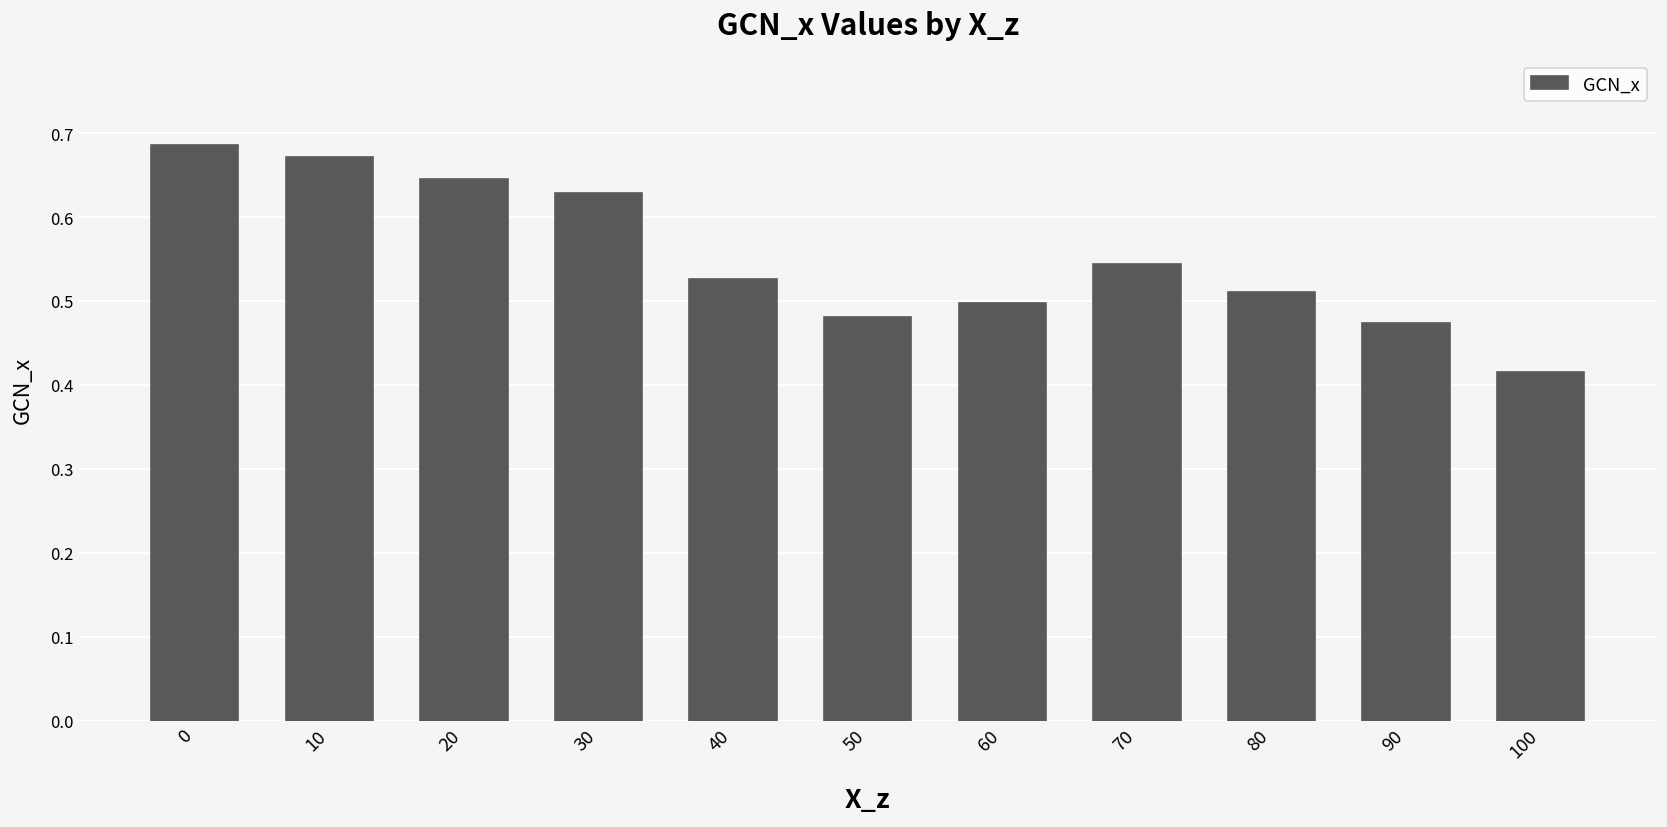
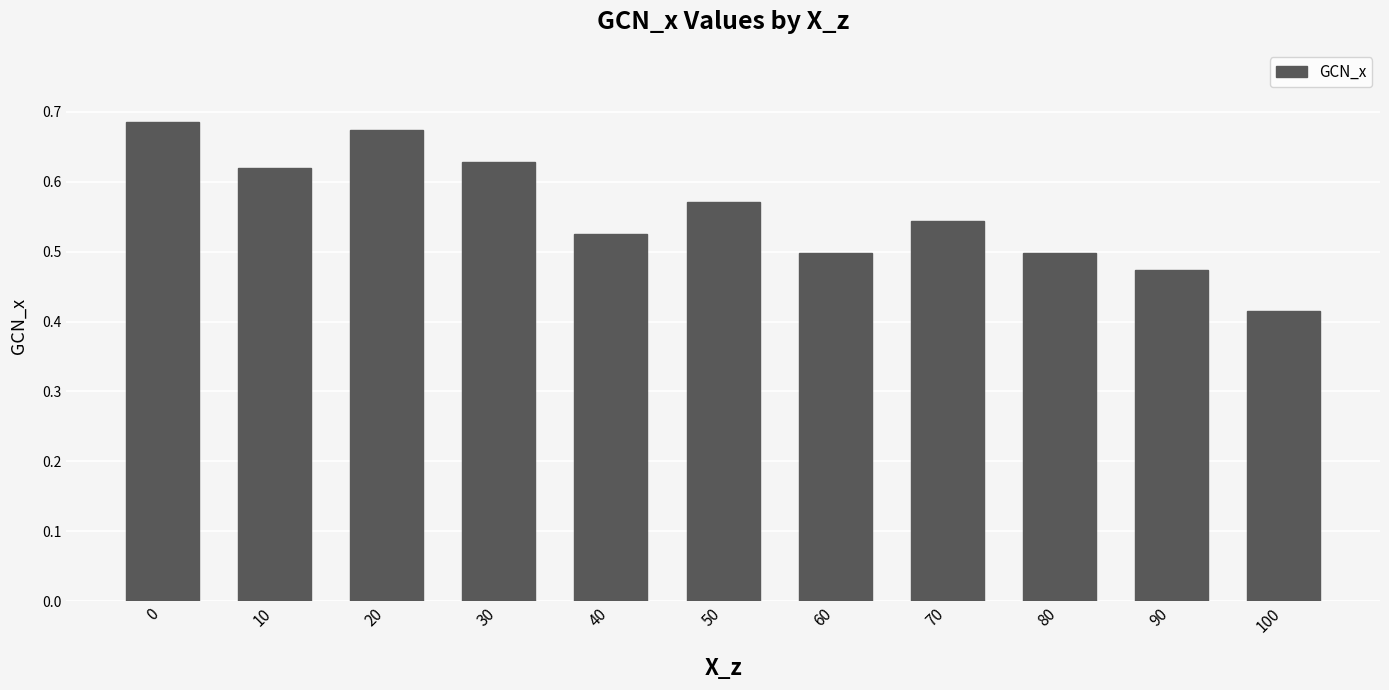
10: 0.67 -> 0.62
20: 0.64 -> 0.67
50: 0.48 -> 0.57
80: 0.51 -> 0.50
